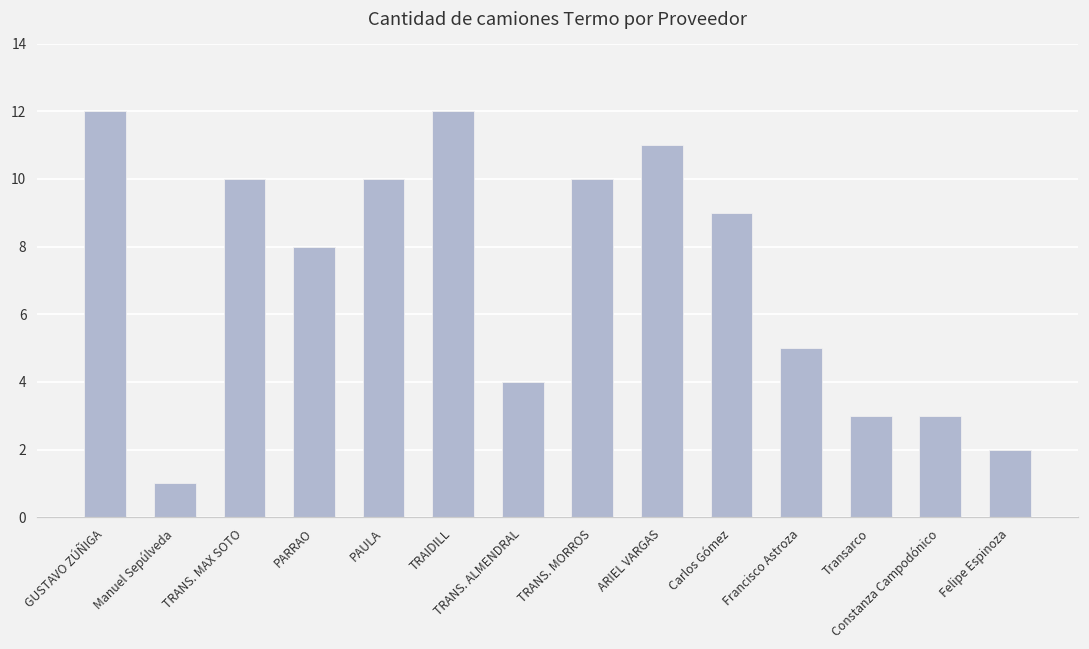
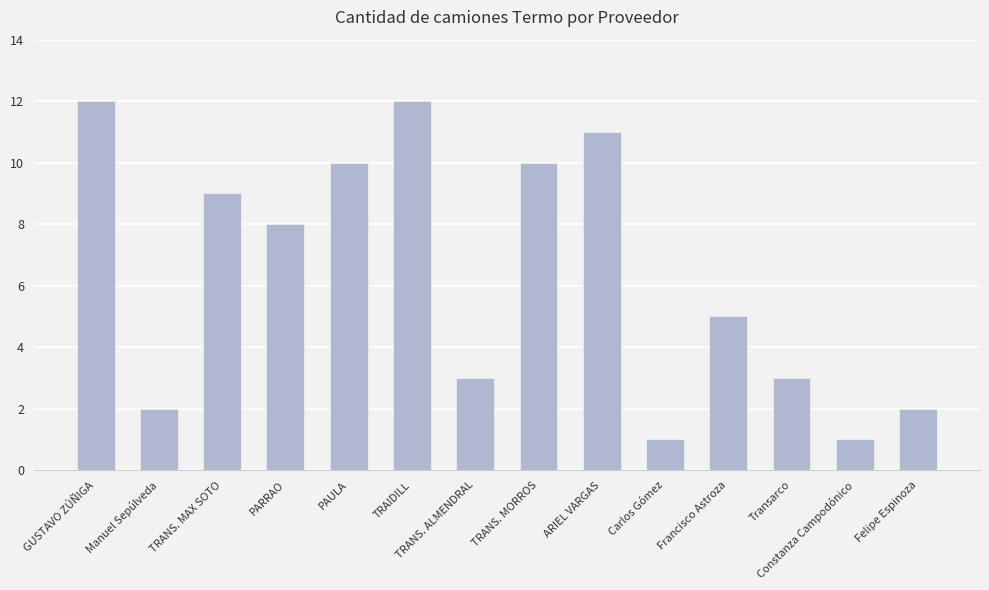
Manuel Sepúlveda: 1 -> 2
TRANS. MAX SOTO: 10 -> 9
TRANS. ALMENDRAL: 4 -> 3
Carlos Gómez: 9 -> 1
Constanza Campodónico: 3 -> 1
